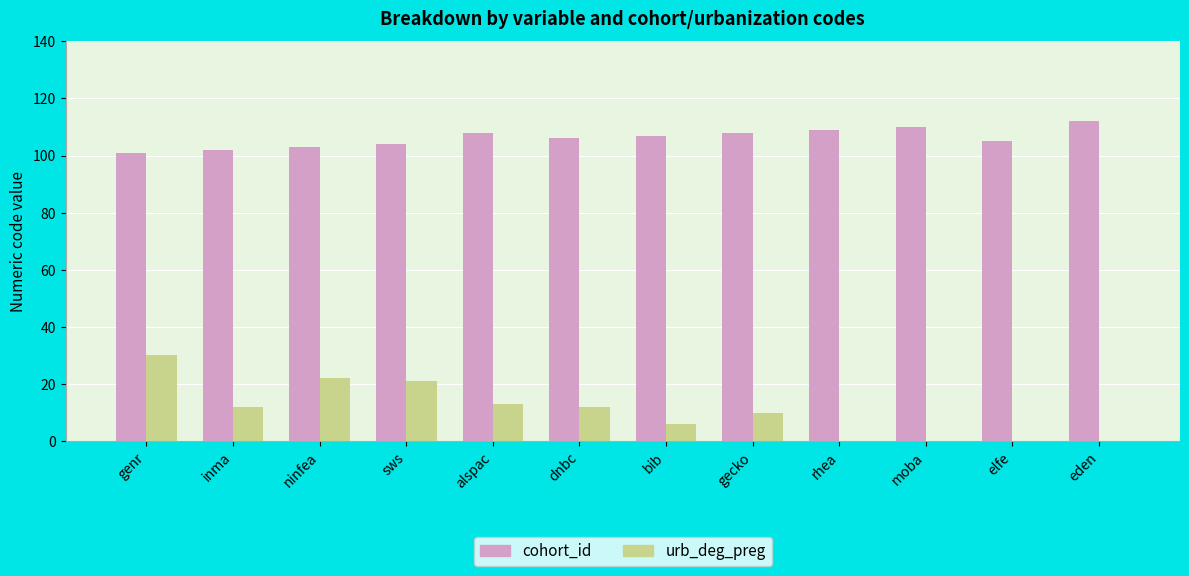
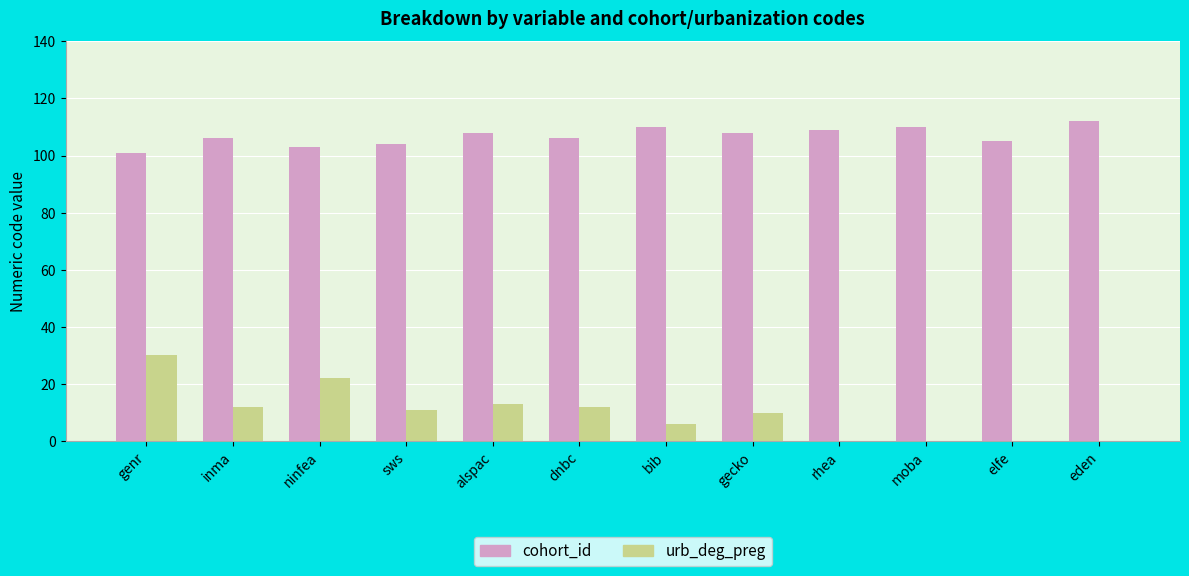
cohort_id, inma: 102 -> 106
urb_deg_preg, sws: 21 -> 11
cohort_id, bib: 107 -> 110
